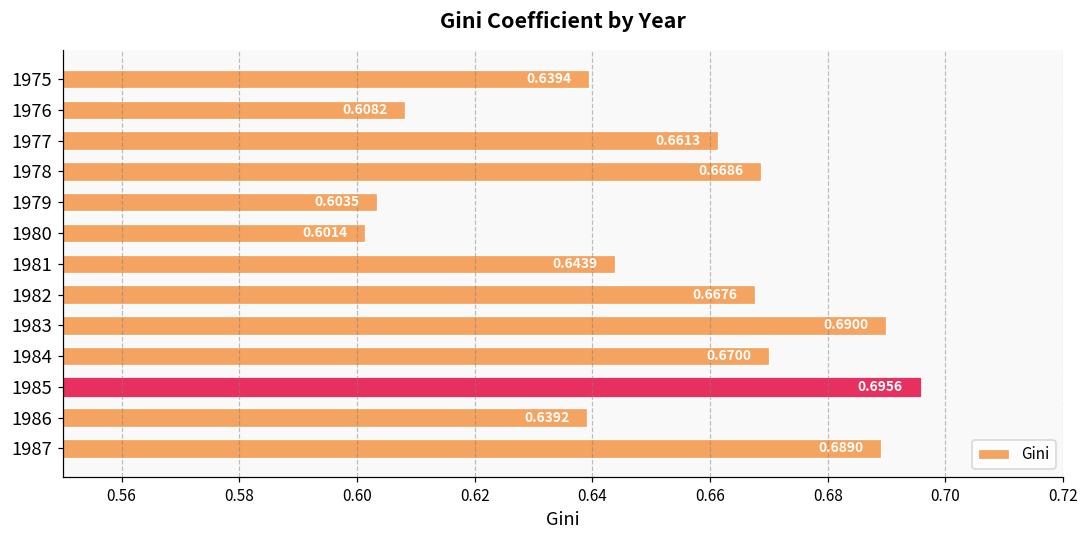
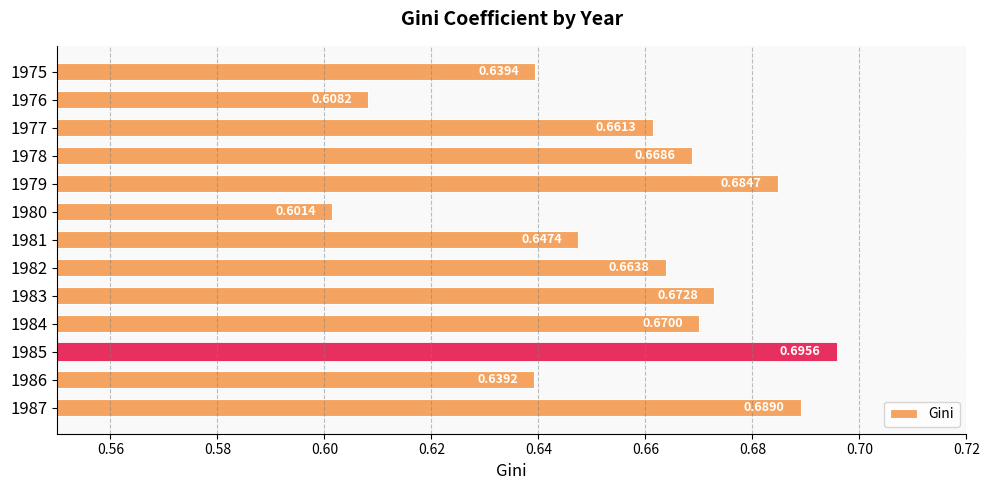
1979: 0.6035 -> 0.6847
1981: 0.6439 -> 0.6474
1982: 0.6676 -> 0.6638
1983: 0.6900 -> 0.6728
